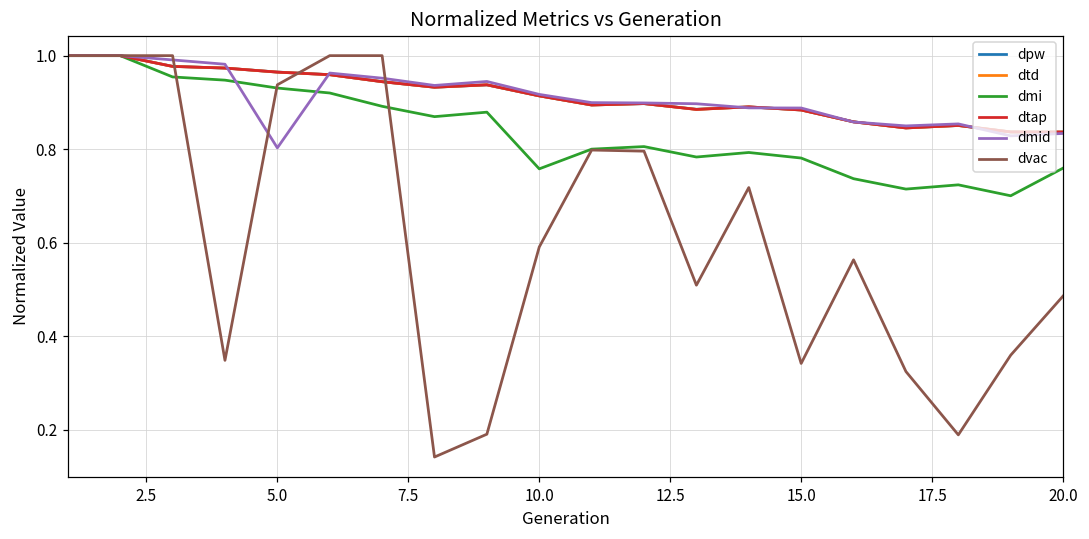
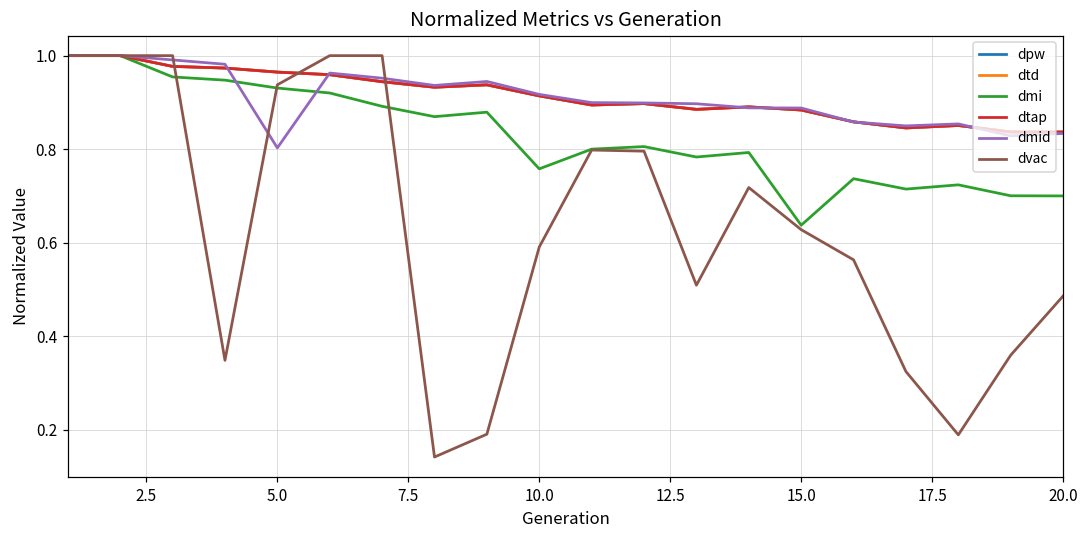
dmi, 15.0: 0.78 -> 0.64
dvac, 15.0: 0.34 -> 0.63
dmi, 20.0: 0.76 -> 0.70
